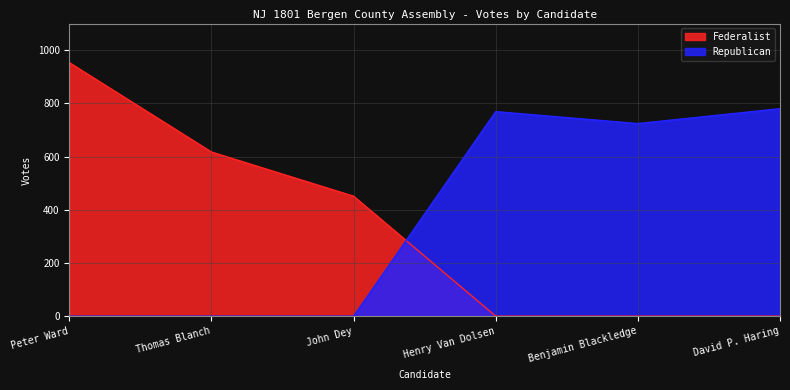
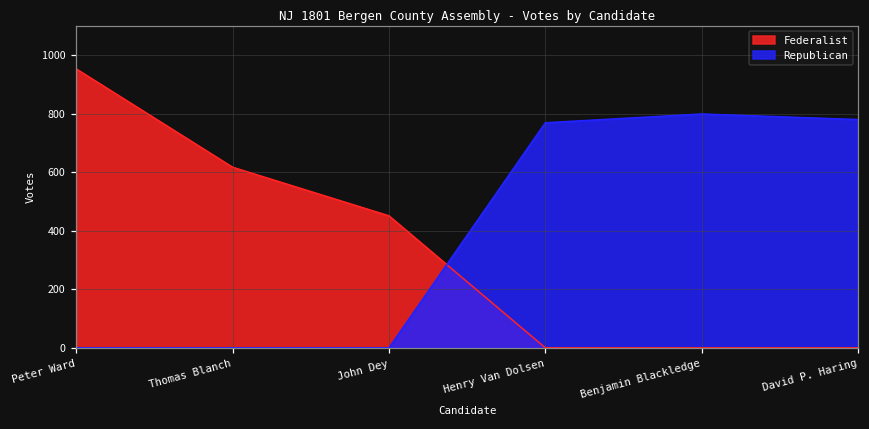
Republican, Benjamin Blackledge: 720 -> 800
